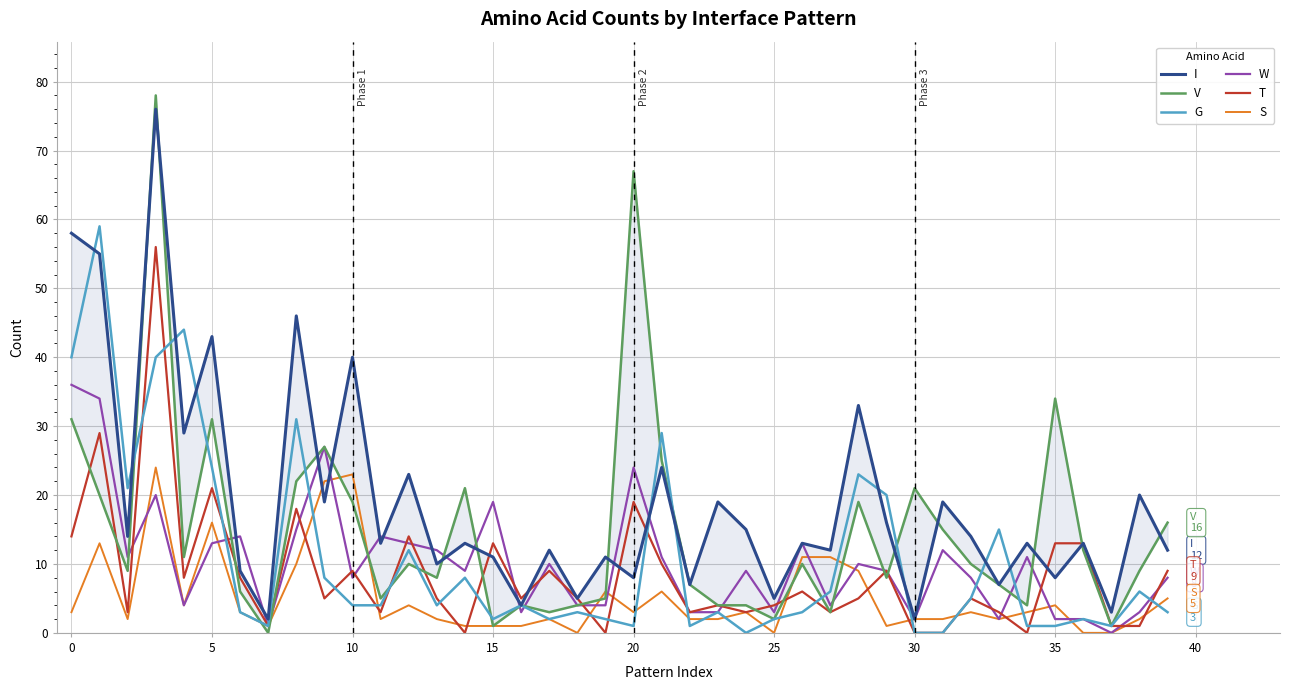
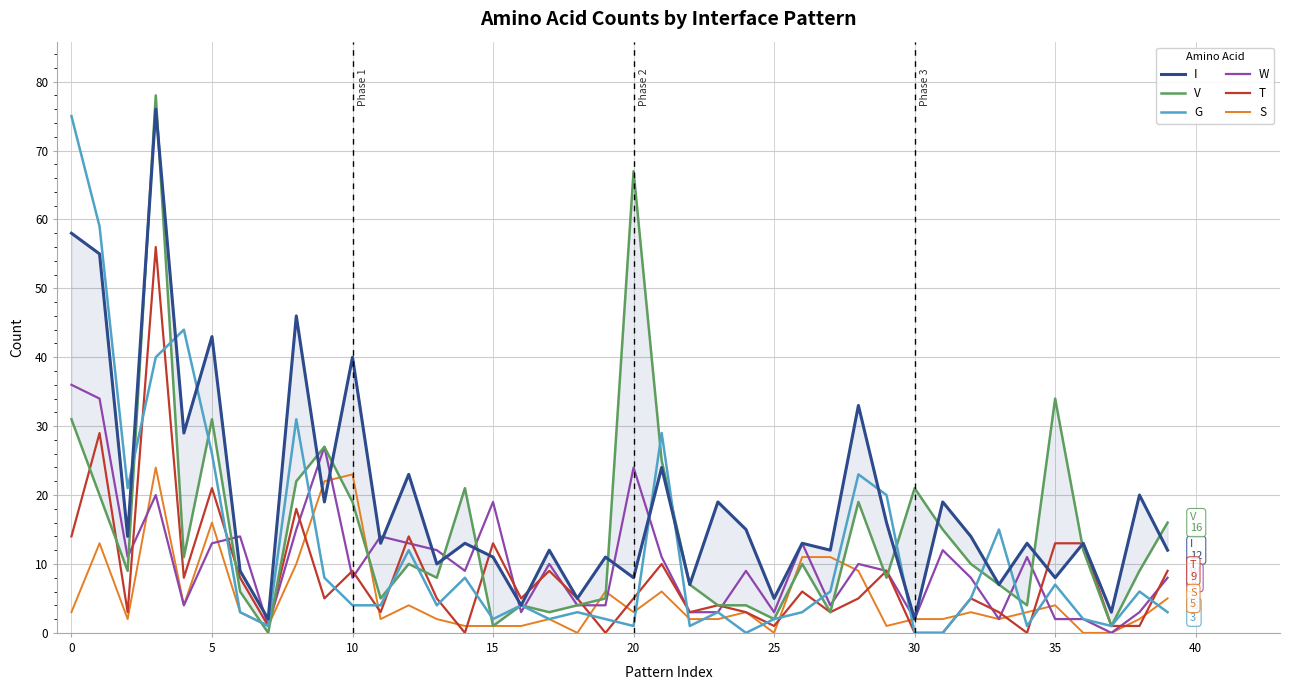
G, 0: 40 -> 75
G, 5: 24 -> 26
T, 20: 19 -> 5
T, 25: 4 -> 1
G, 35: 1 -> 7
